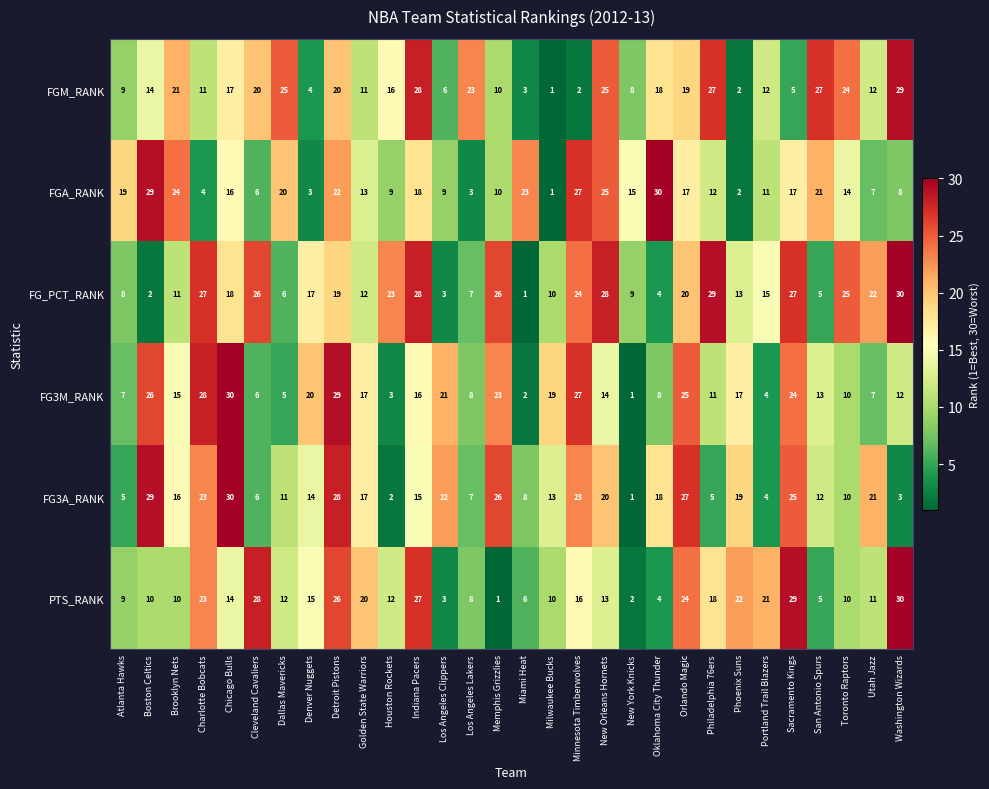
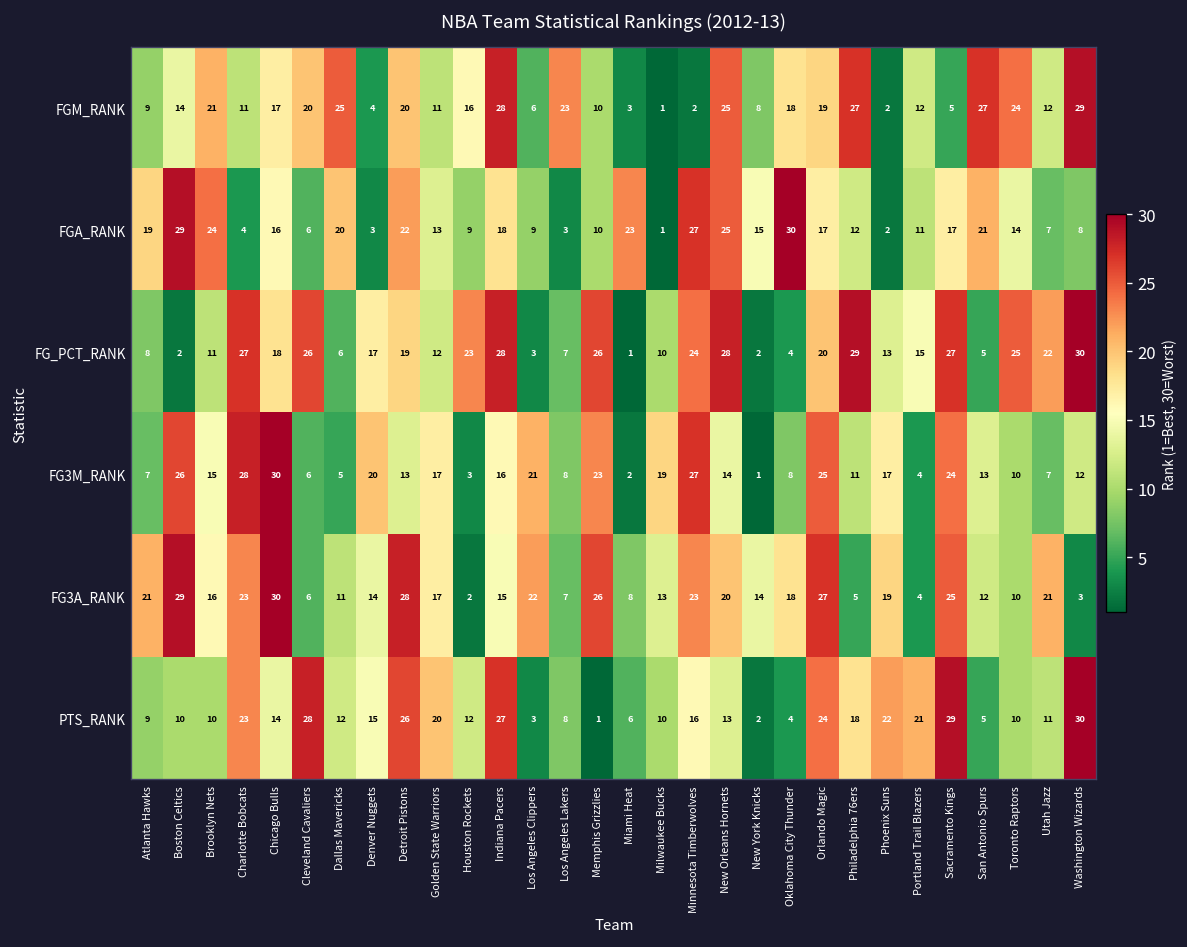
FG_PCT_RANK, New York Knicks: 9 -> 2
FG3M_RANK, Detroit Pistons: 29 -> 13
FG3A_RANK, Atlanta Hawks: 5 -> 21
FG3A_RANK, New York Knicks: 1 -> 14
